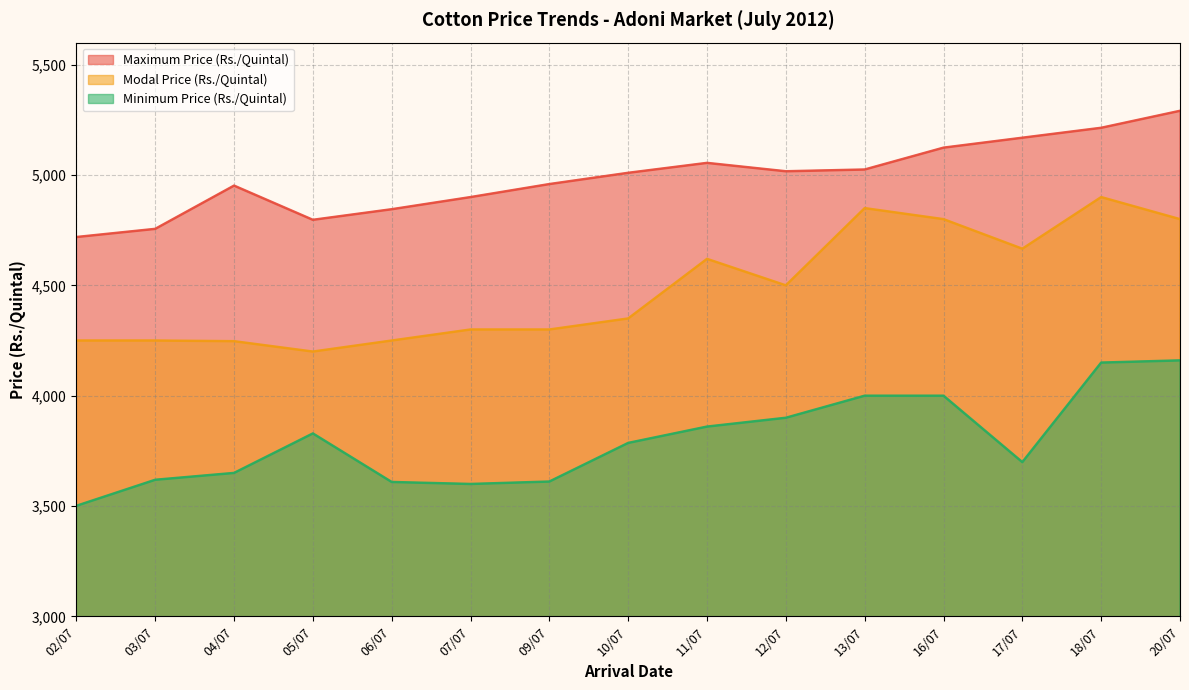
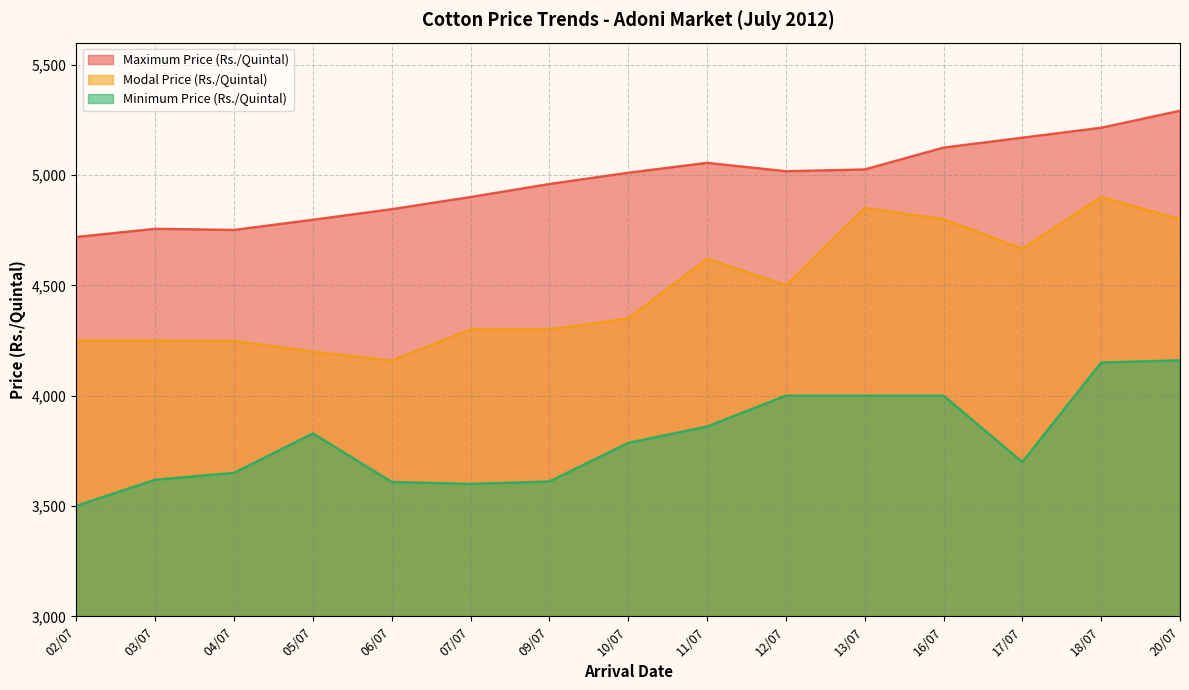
Maximum Price (Rs./Quintal), 04/07: 4,950 -> 4,750
Modal Price (Rs./Quintal), 06/07: 4,250 -> 4,160
Minimum Price (Rs./Quintal), 12/07: 3,900 -> 4,000
